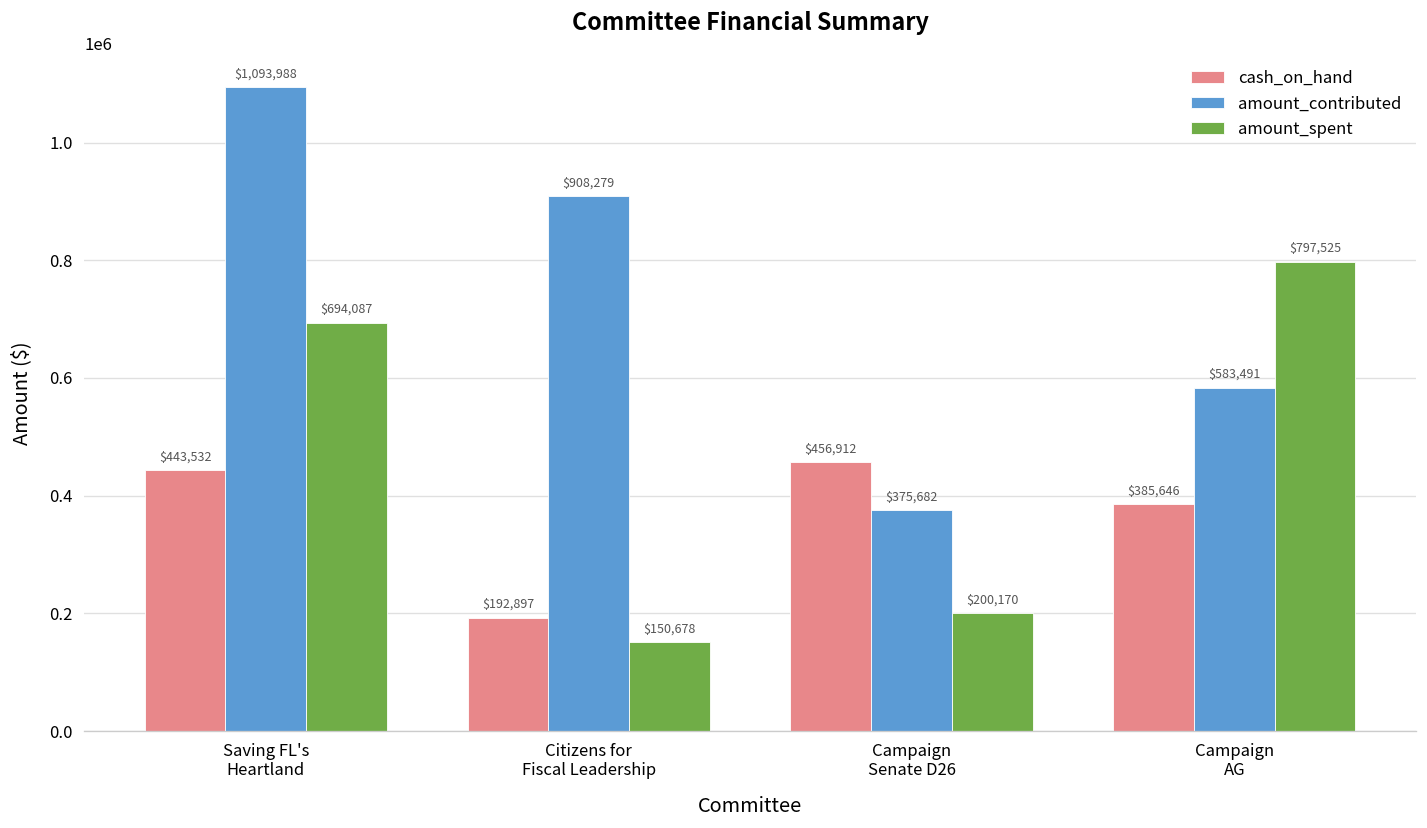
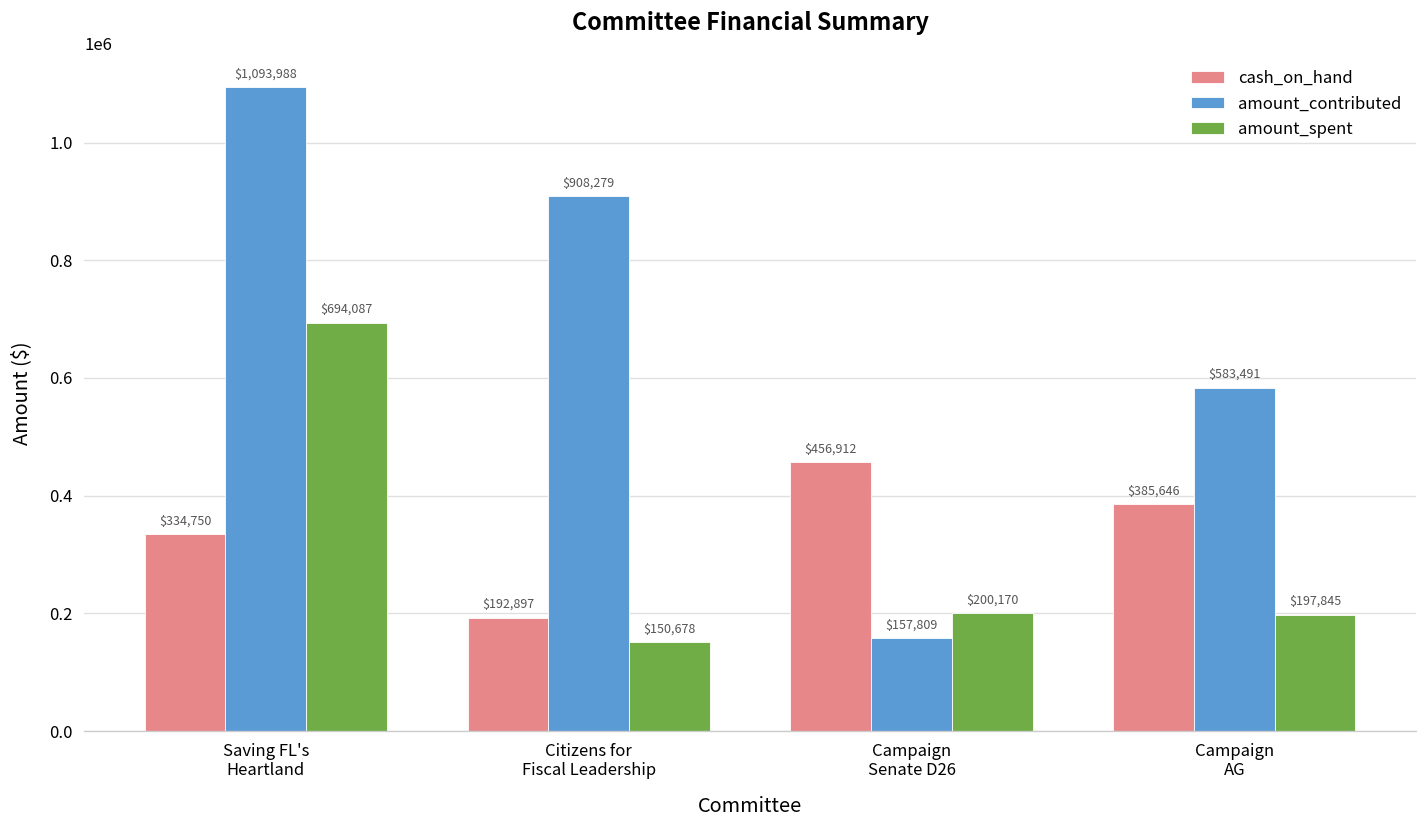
cash_on_hand, Saving FL's Heartland: $443,532 -> $334,750
amount_contributed, Campaign Senate D26: $375,682 -> $157,809
amount_spent, Campaign AG: $797,525 -> $197,845
